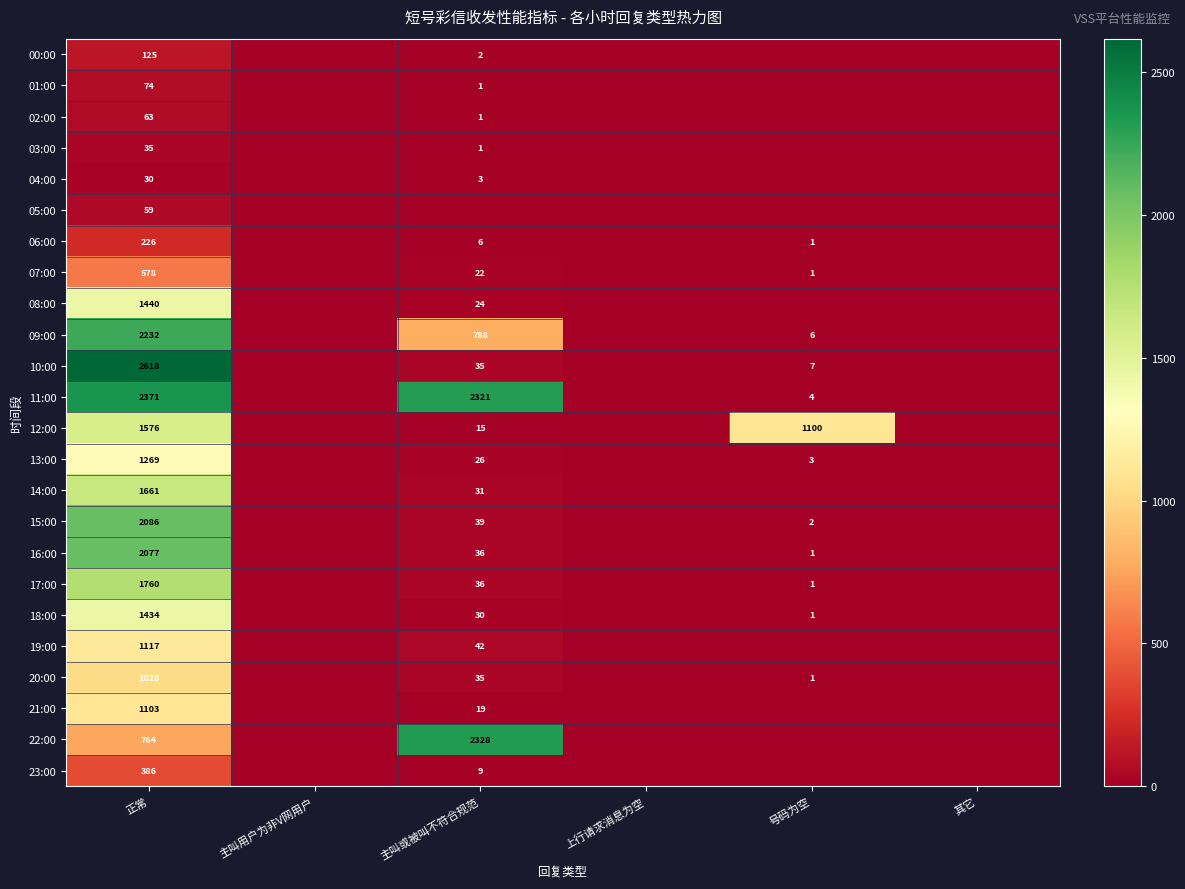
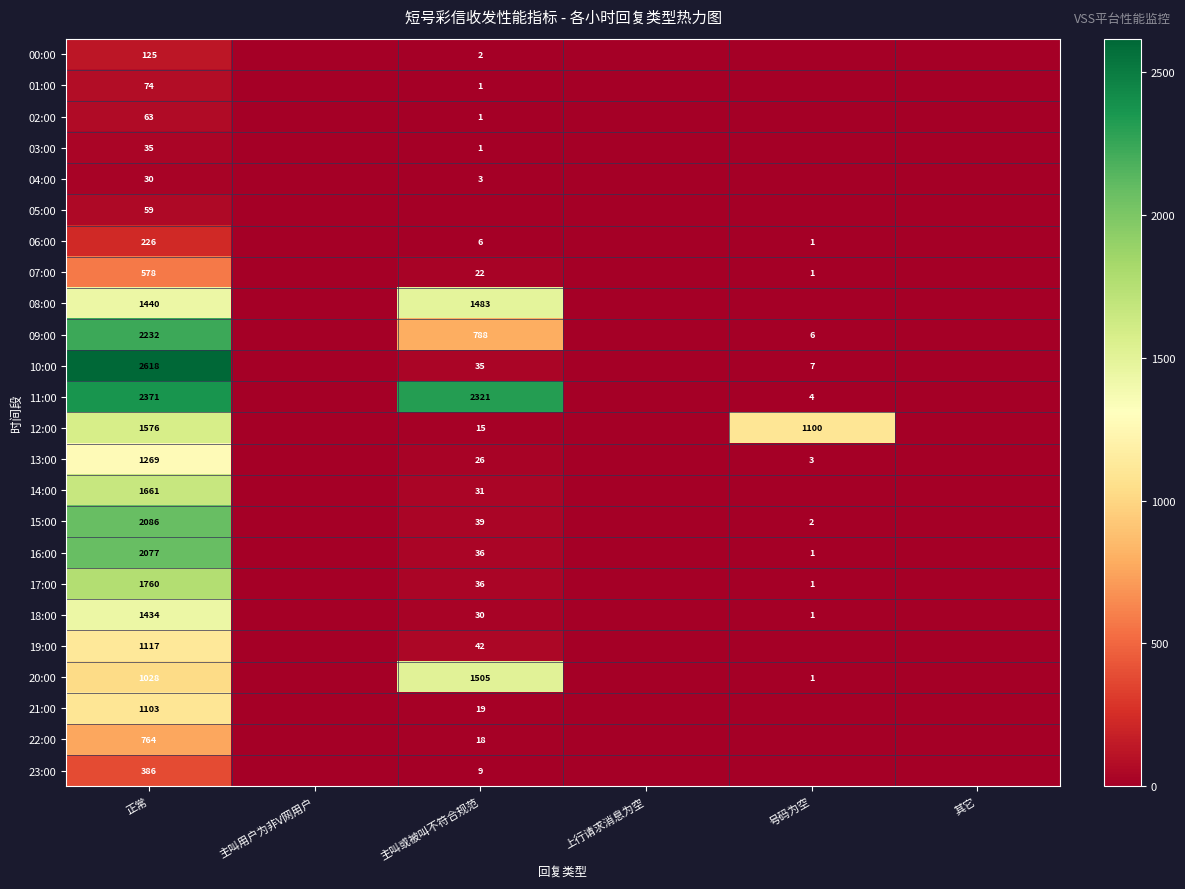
08:00, 主叫或被叫不符合规范: 24 -> 1483
20:00, 主叫或被叫不符合规范: 35 -> 1505
22:00, 主叫或被叫不符合规范: 2328 -> 18
